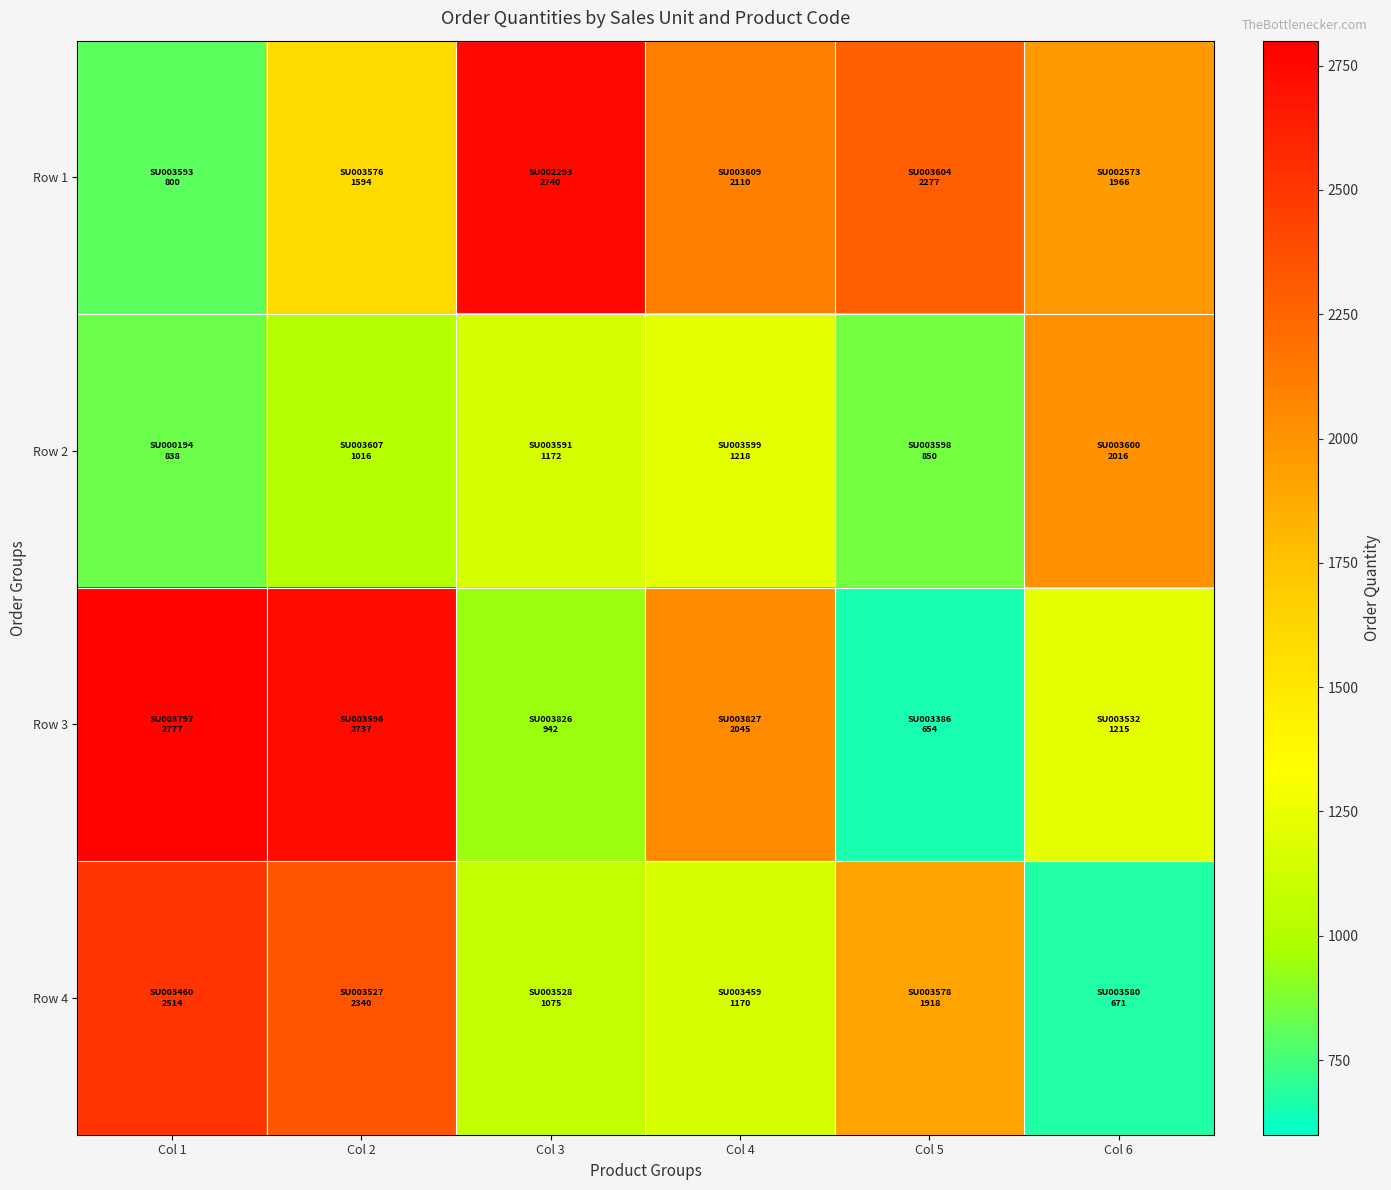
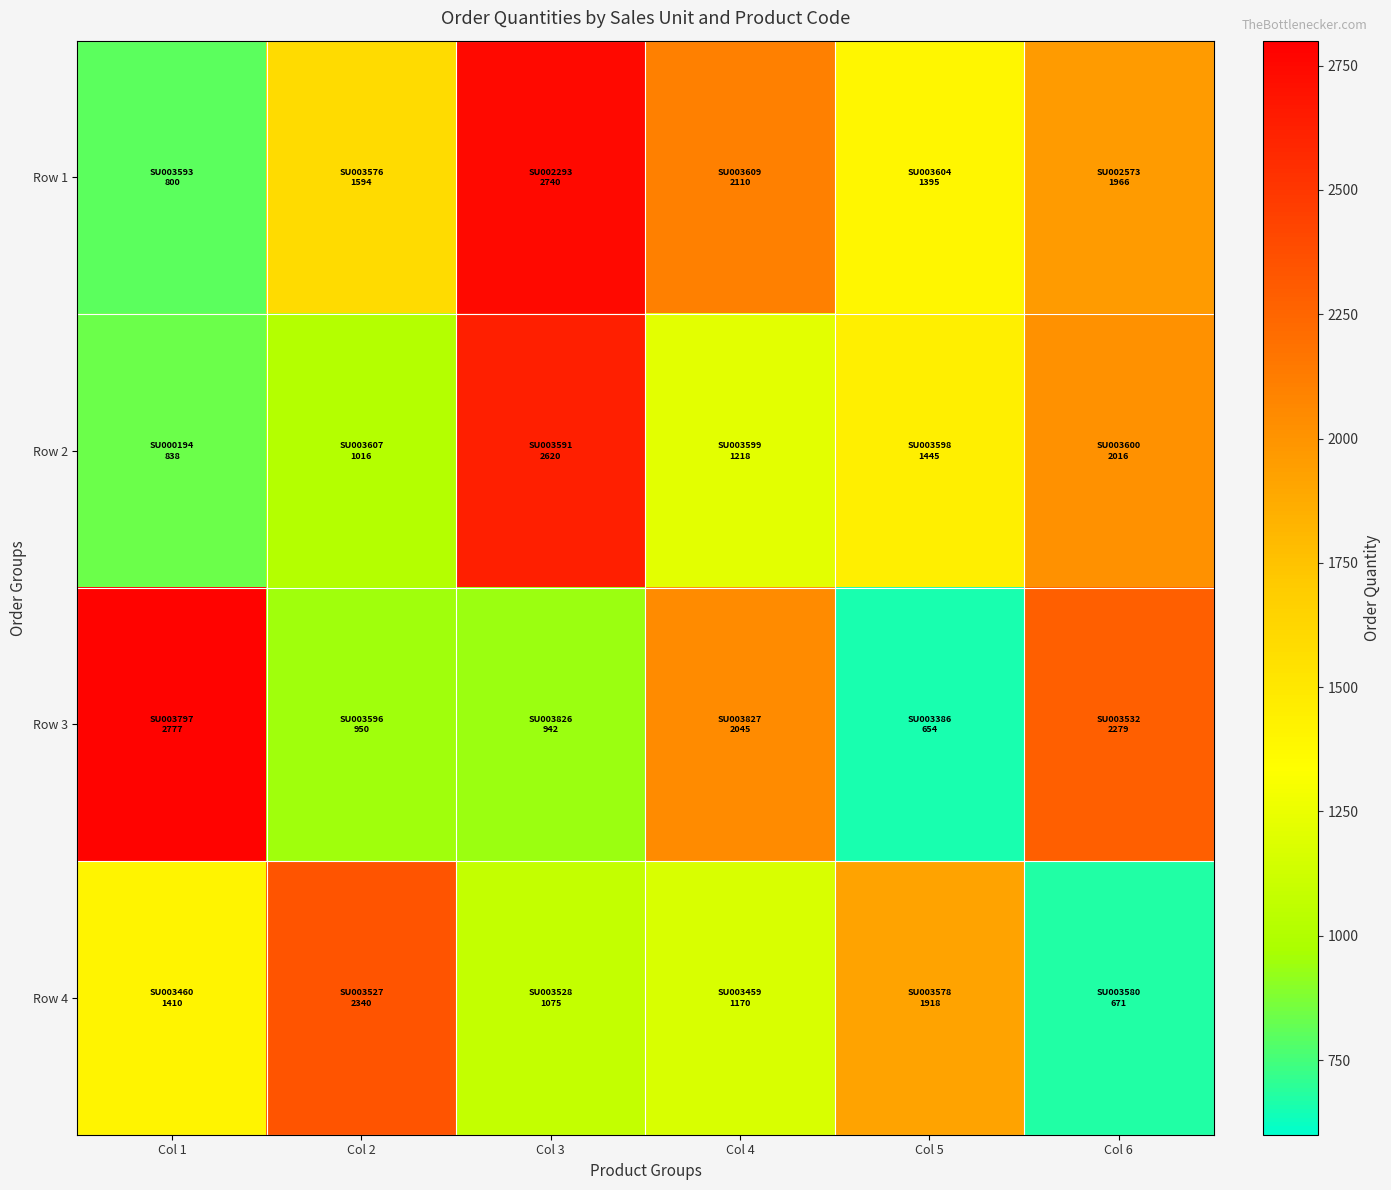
Row 1, Col 5: 2277 -> 1395
Row 2, Col 3: 1172 -> 2620
Row 2, Col 5: 850 -> 1445
Row 3, Col 2: 2737 -> 950
Row 3, Col 6: 1215 -> 2279
Row 4, Col 1: 2514 -> 1410
